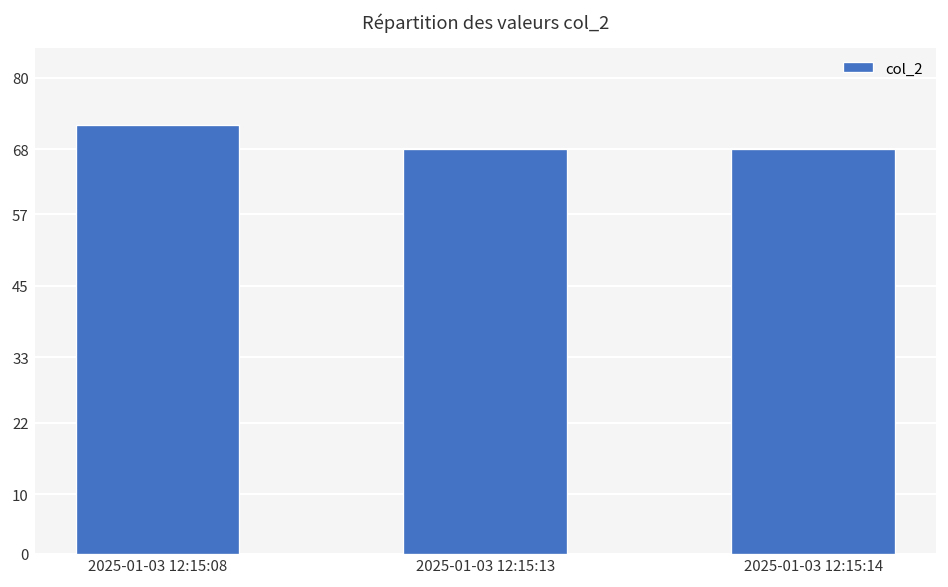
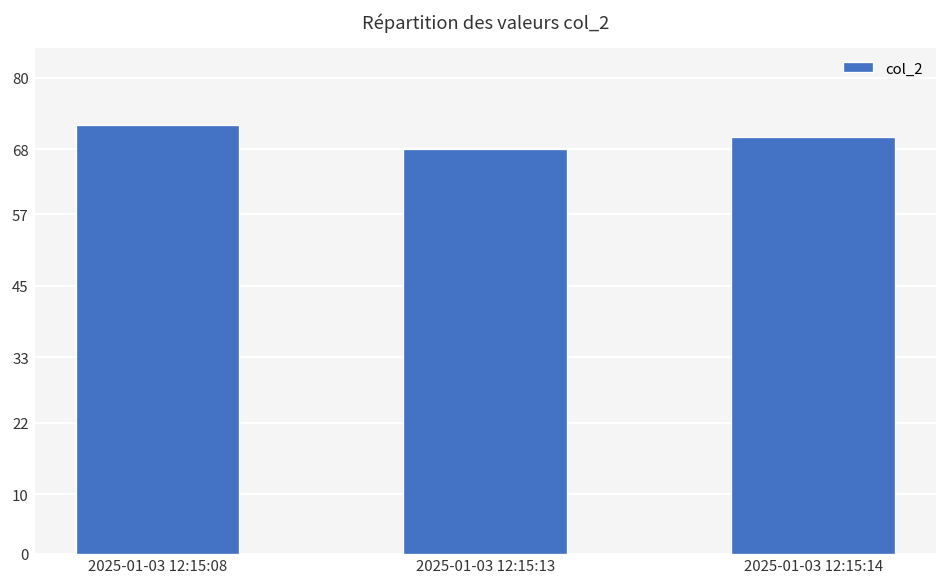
2025-01-03 12:15:14: 68 -> 70
